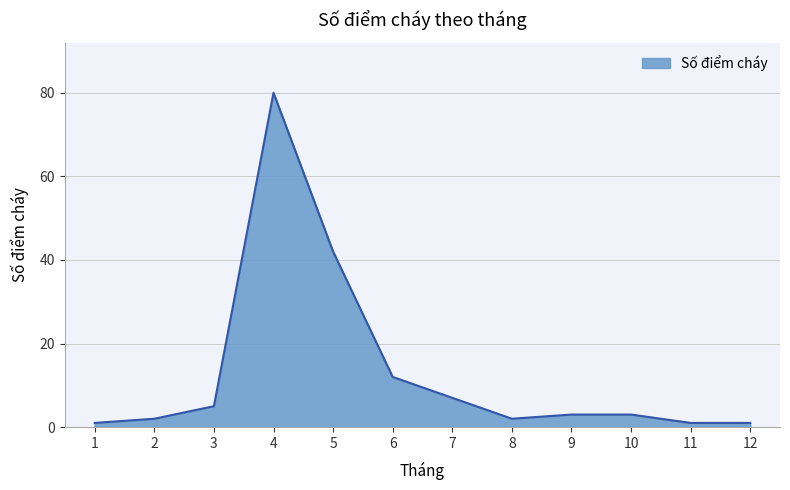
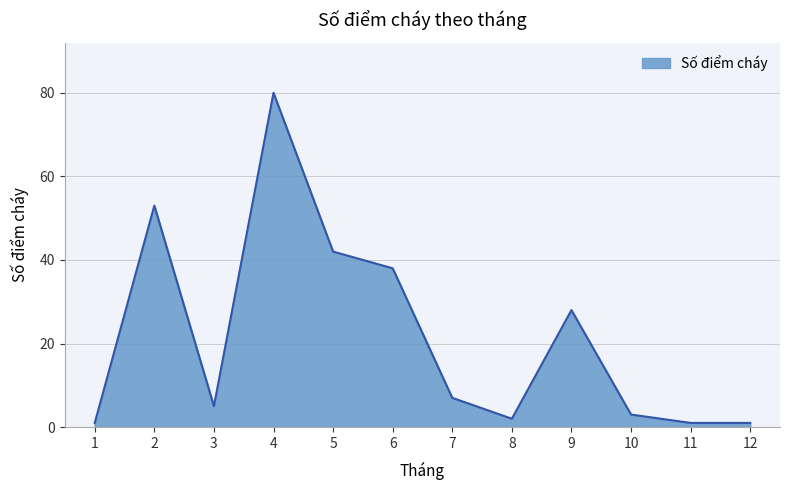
2: 2 -> 53
6: 12 -> 38
9: 3 -> 28
